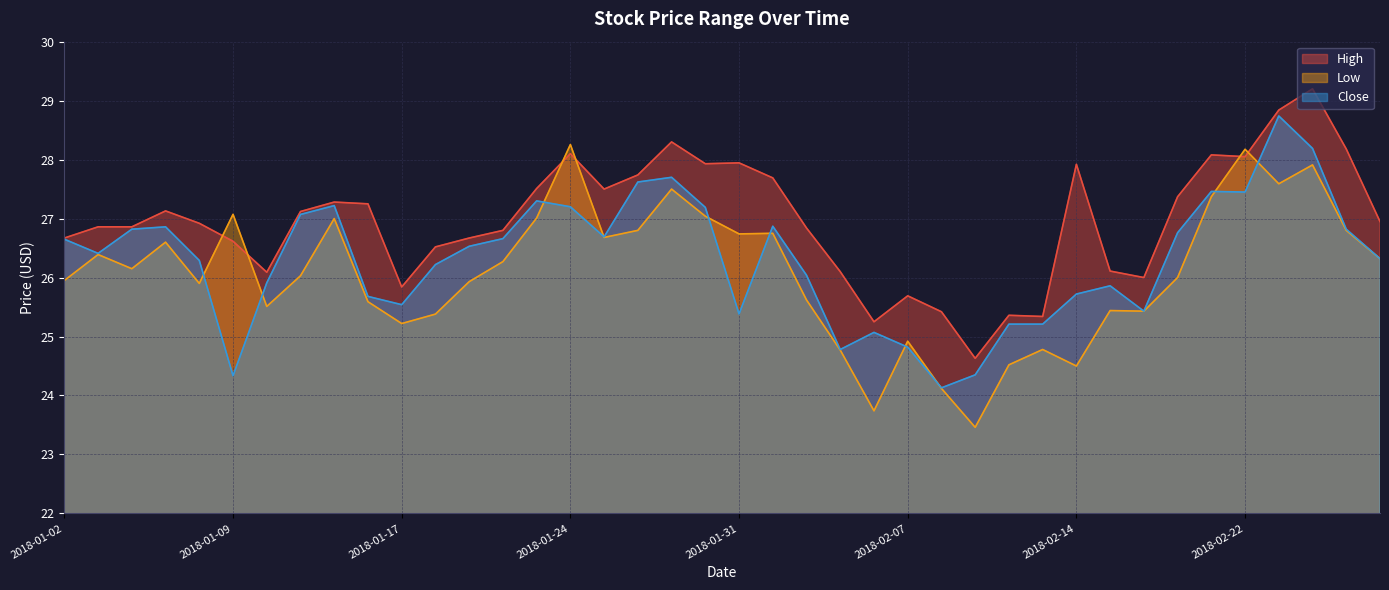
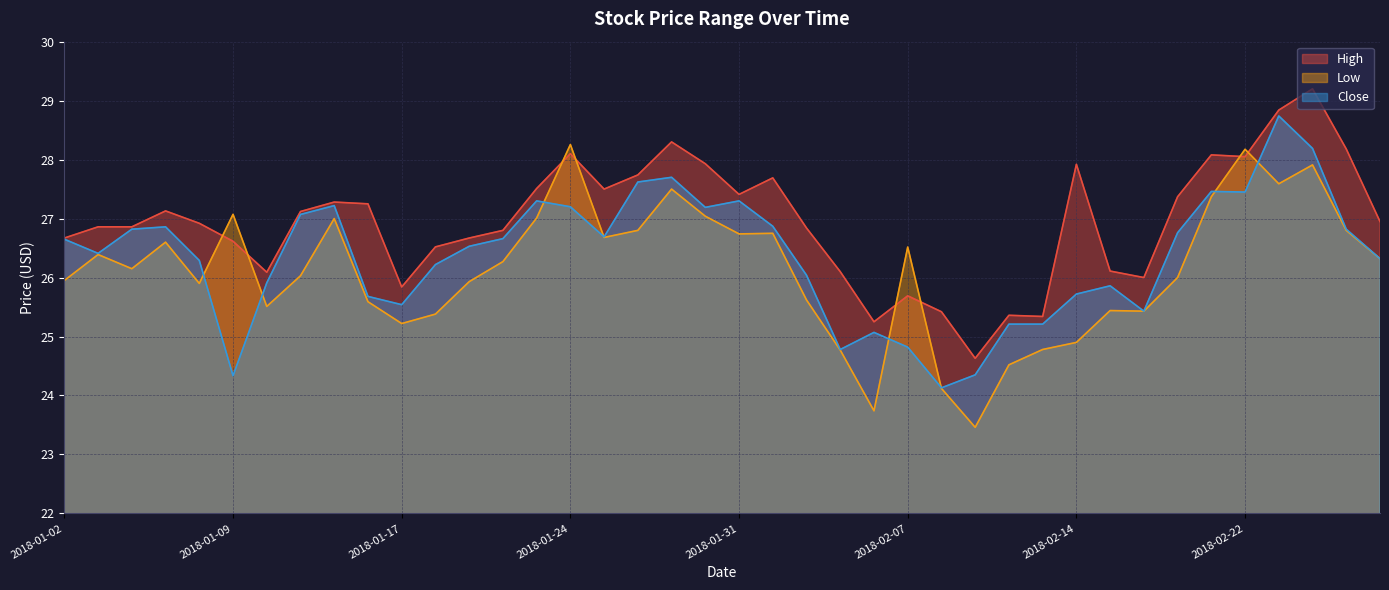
High, 2018-01-31: 27.9 -> 27.4
Close, 2018-01-31: 25.4 -> 27.3
Low, 2018-02-07: 24.9 -> 26.5
Low, 2018-02-14: 24.5 -> 24.9
